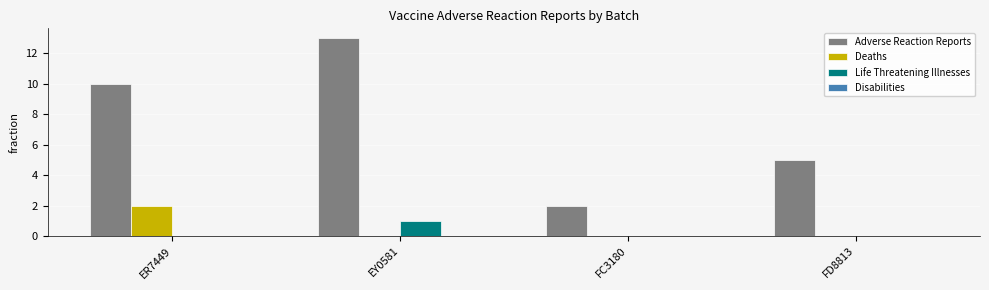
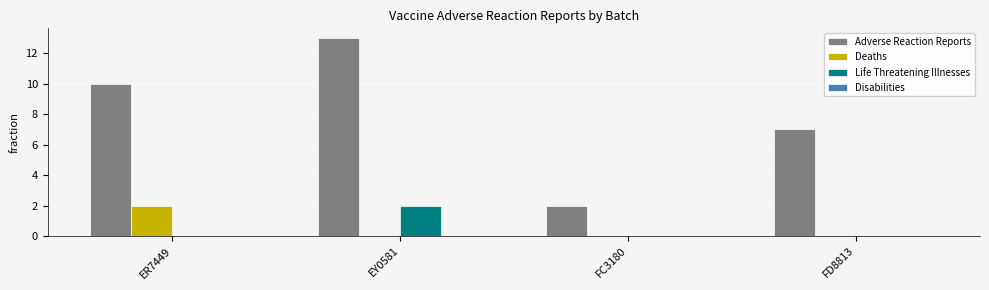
Life Threatening Illnesses, EY0581: 1 -> 2
Adverse Reaction Reports, FD8813: 5 -> 7
